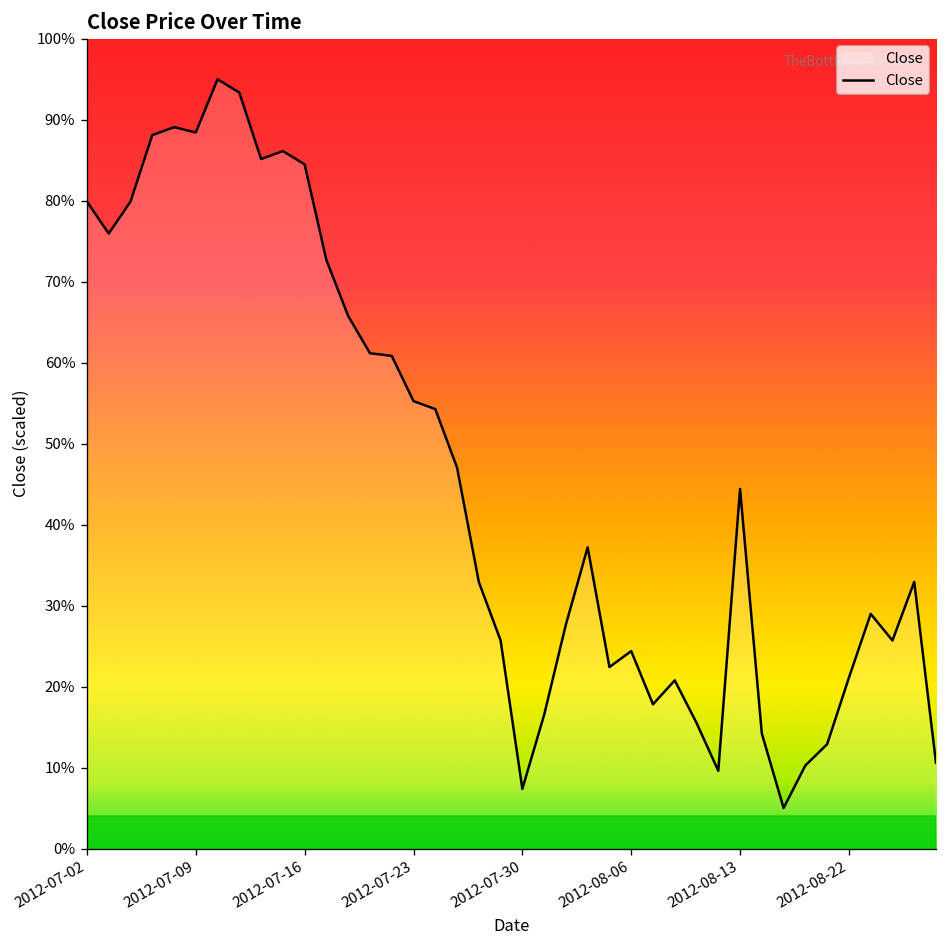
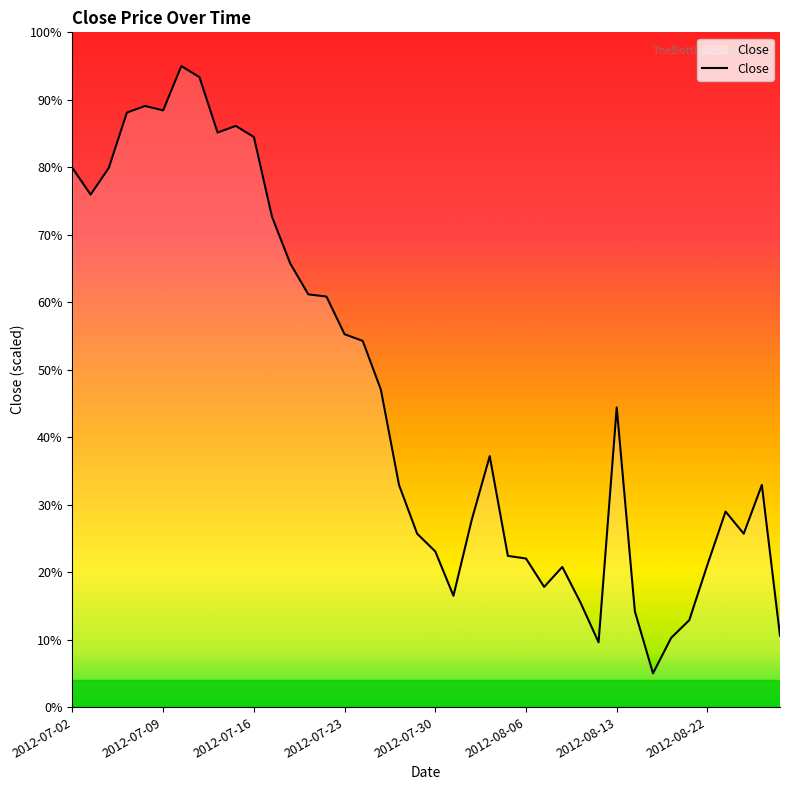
2012-07-30: 7% -> 23%
2012-08-06: 24% -> 22%
